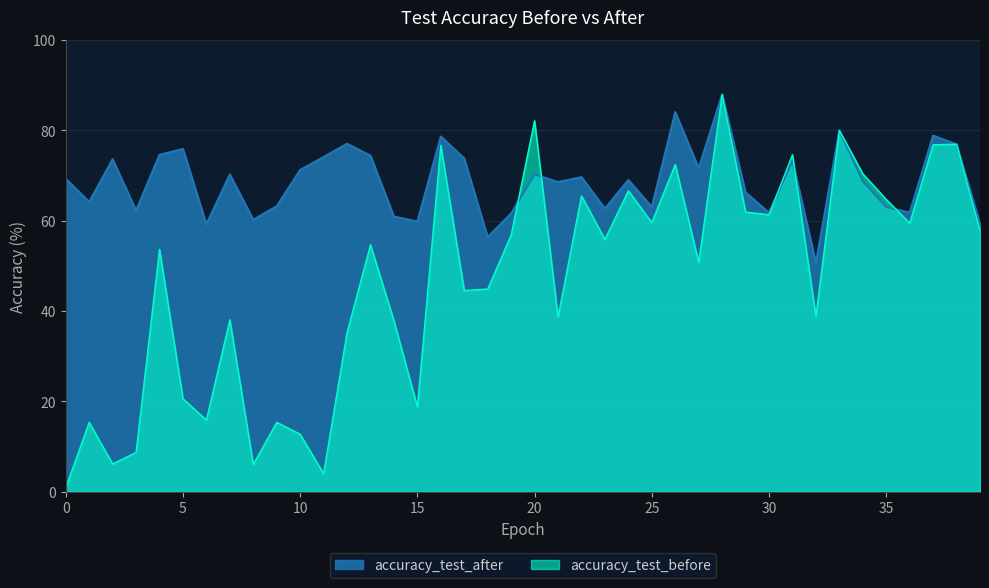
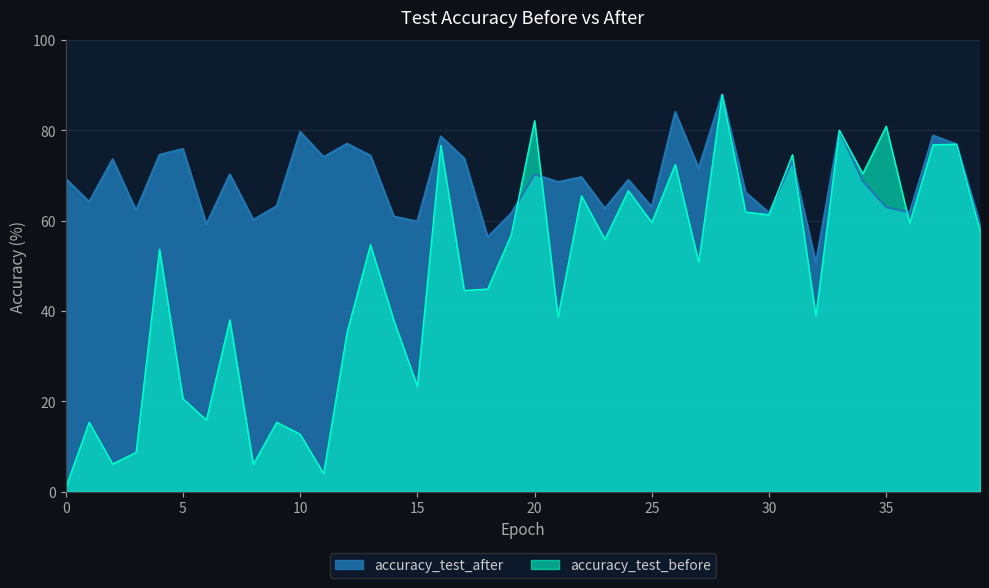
accuracy_test_after, 10: 71 -> 80
accuracy_test_before, 15: 19 -> 23
accuracy_test_before, 35: 65 -> 81
